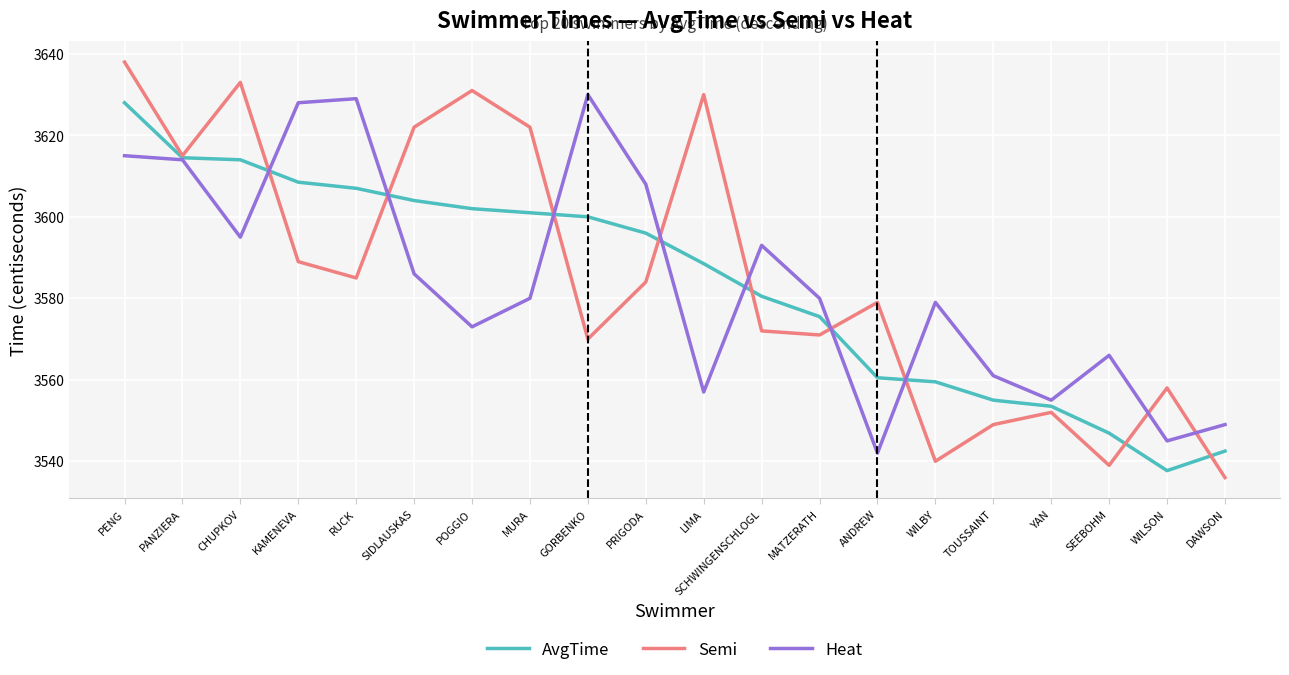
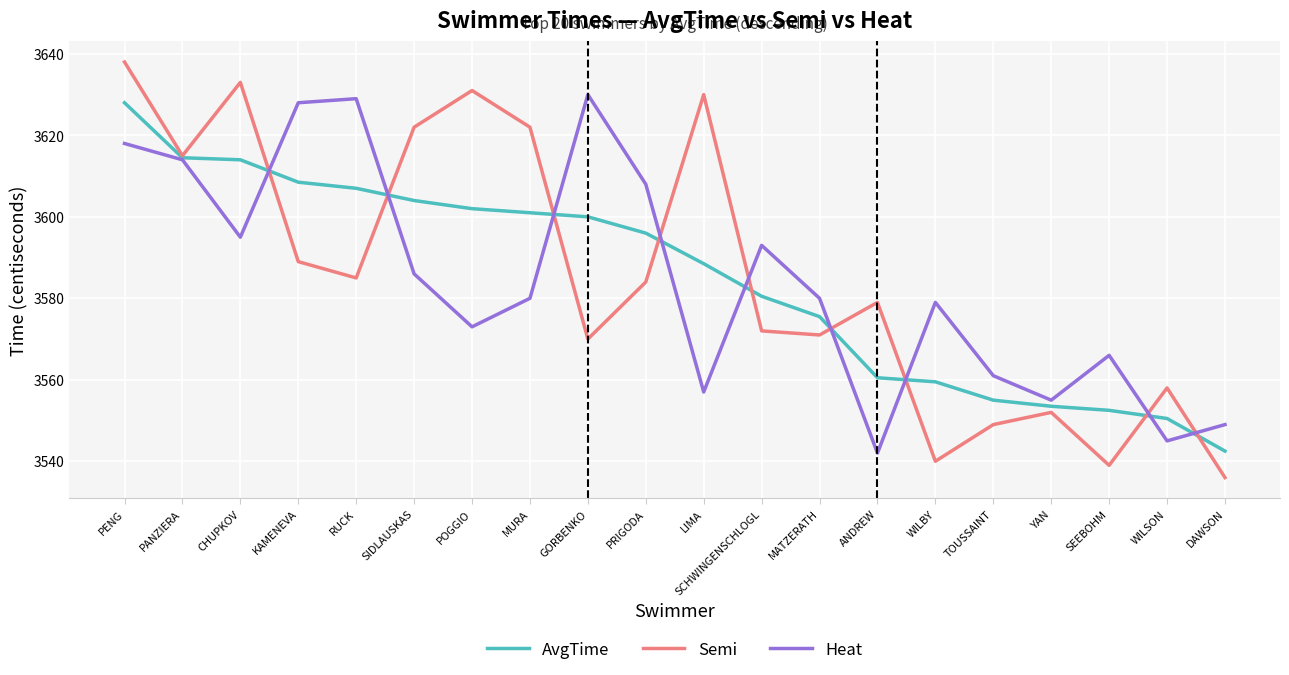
Heat, PENG: 3615 -> 3618
AvgTime, SEEBOHM: 3547 -> 3553
AvgTime, WILSON: 3538 -> 3551
